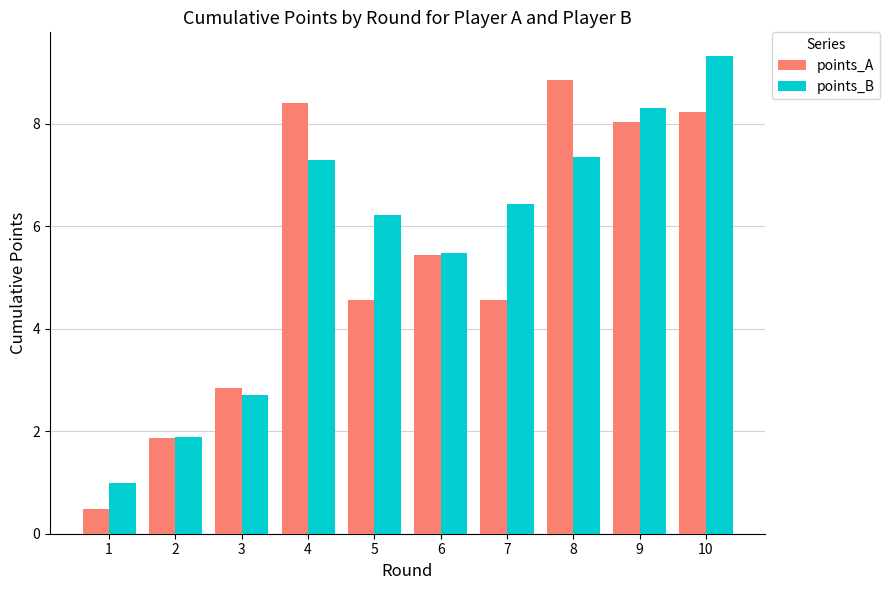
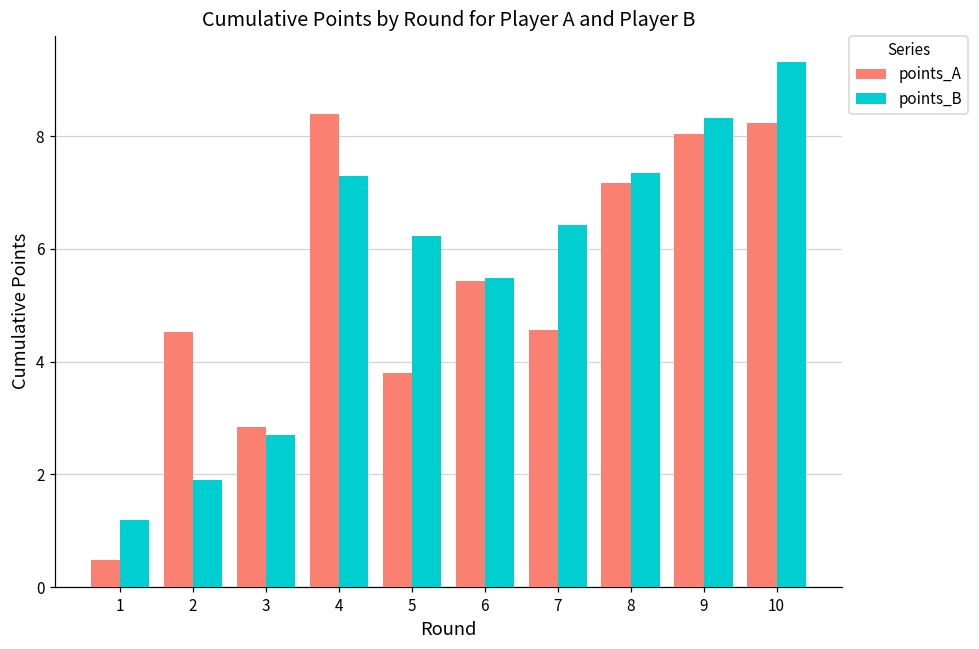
points_B, 1: 1.0 -> 1.2
points_A, 2: 1.9 -> 4.5
points_A, 5: 4.6 -> 3.8
points_A, 8: 8.9 -> 7.2
